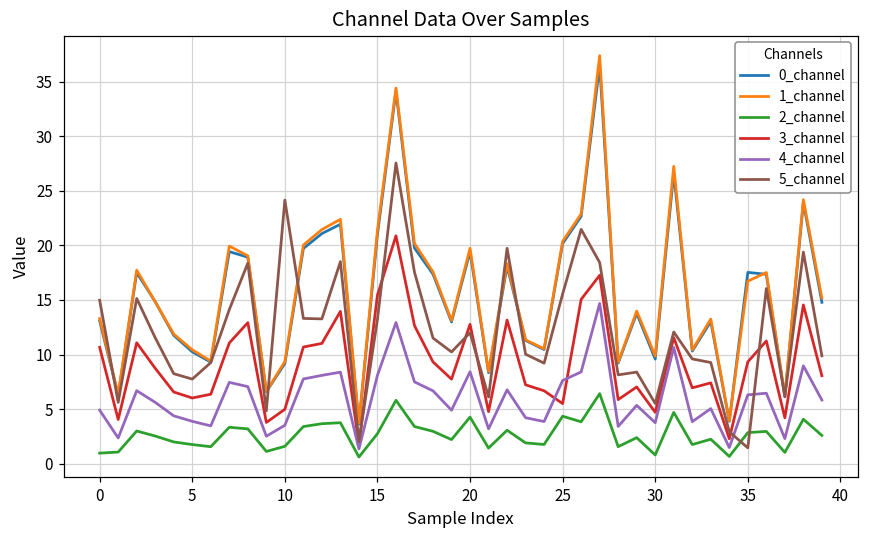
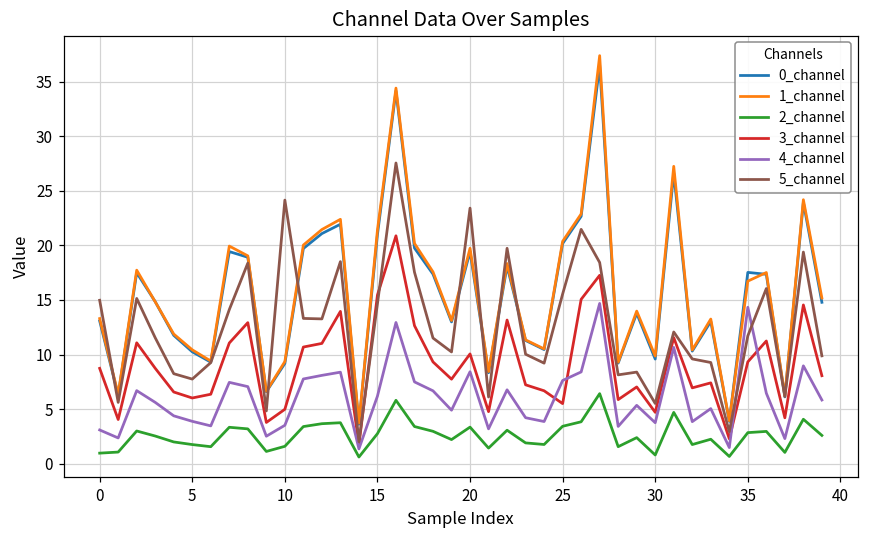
3_channel, 0: 11 -> 9
4_channel, 0: 5 -> 3
4_channel, 15: 8 -> 6
5_channel, 15: 13 -> 15
2_channel, 20: 4 -> 3
3_channel, 20: 13 -> 10
5_channel, 20: 12 -> 23
2_channel, 25: 4 -> 3
4_channel, 35: 6 -> 14
5_channel, 35: 1 -> 12
